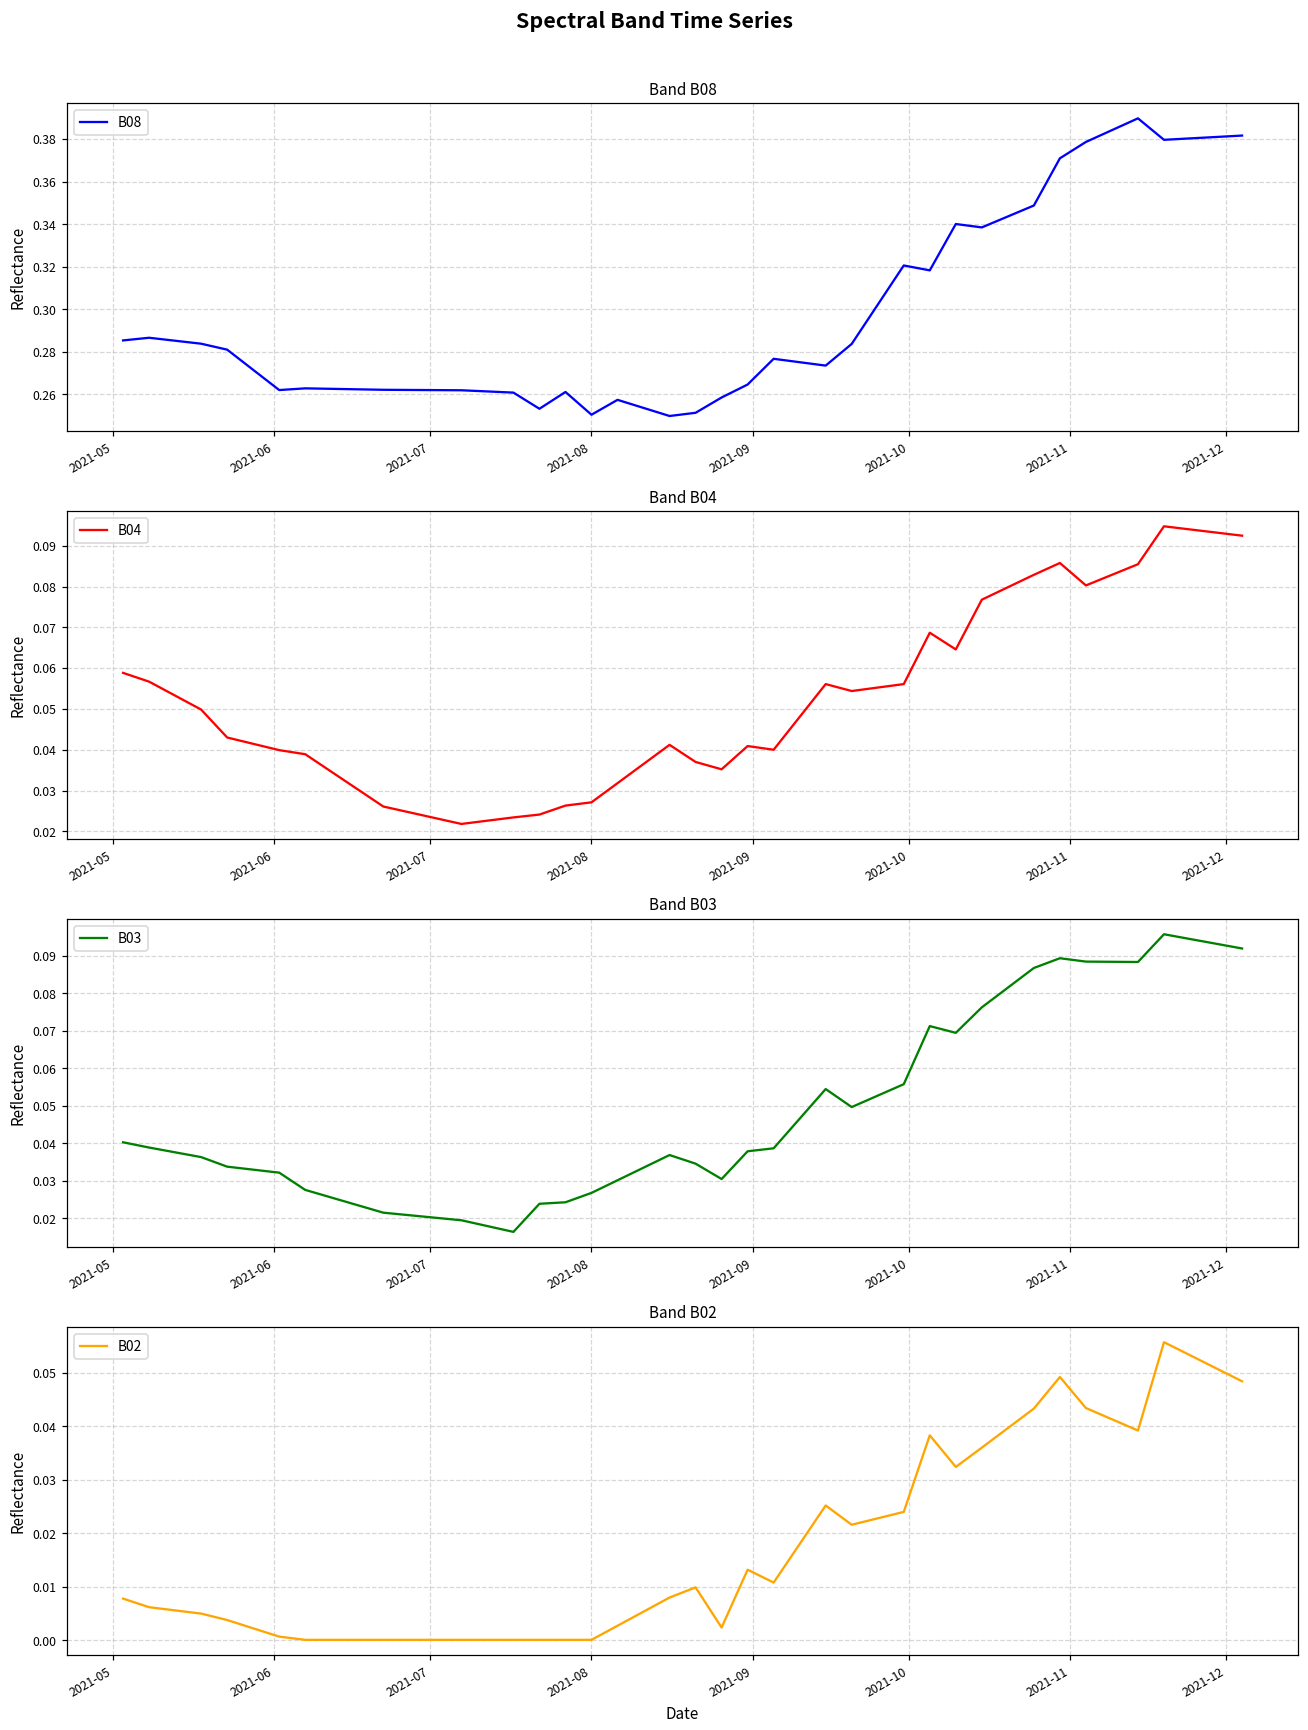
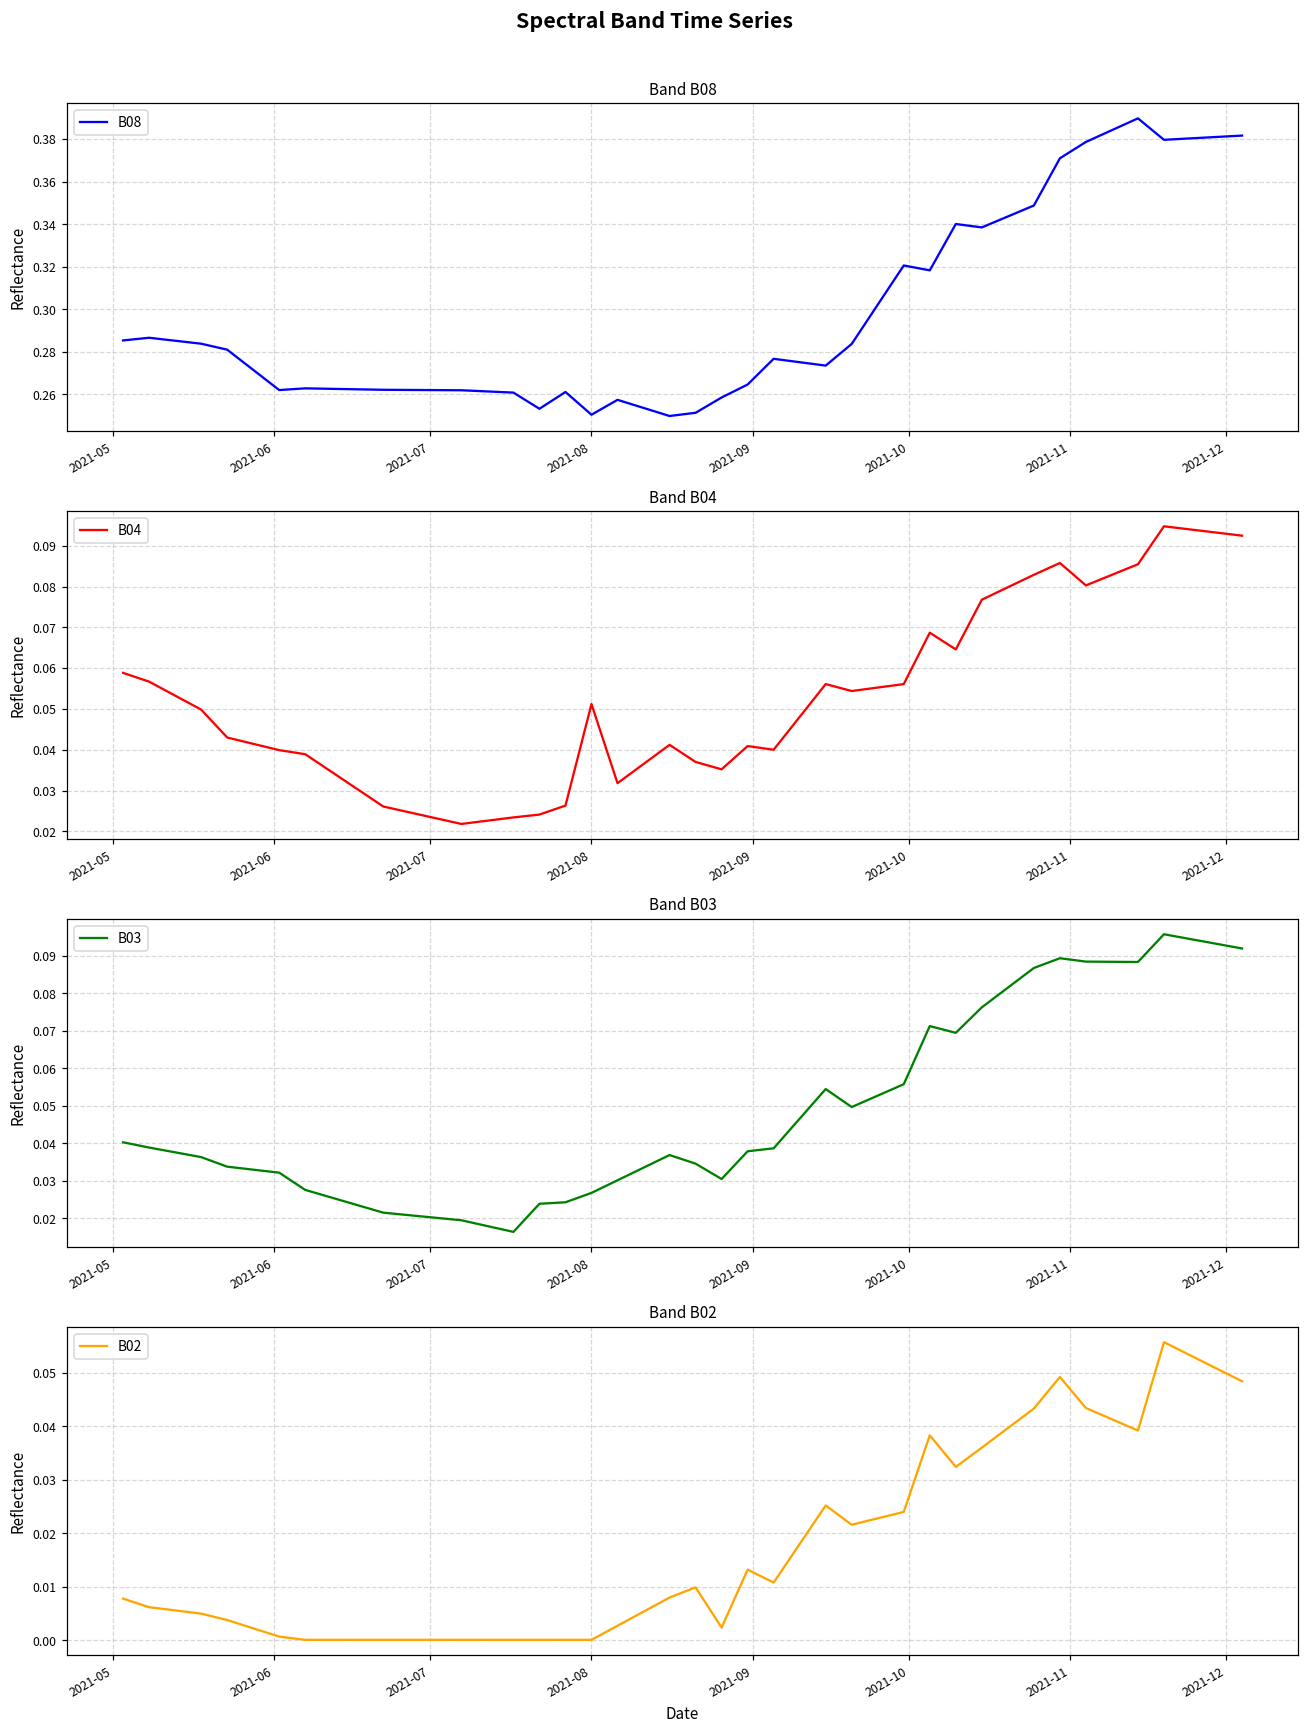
Band B04, 2021-08: 0.027 -> 0.051
